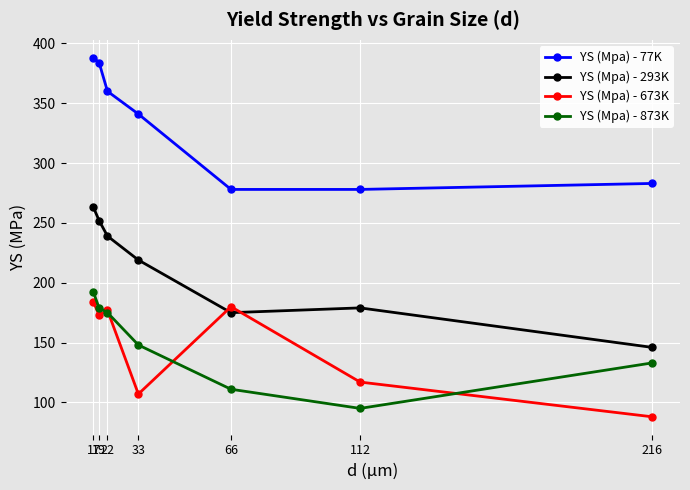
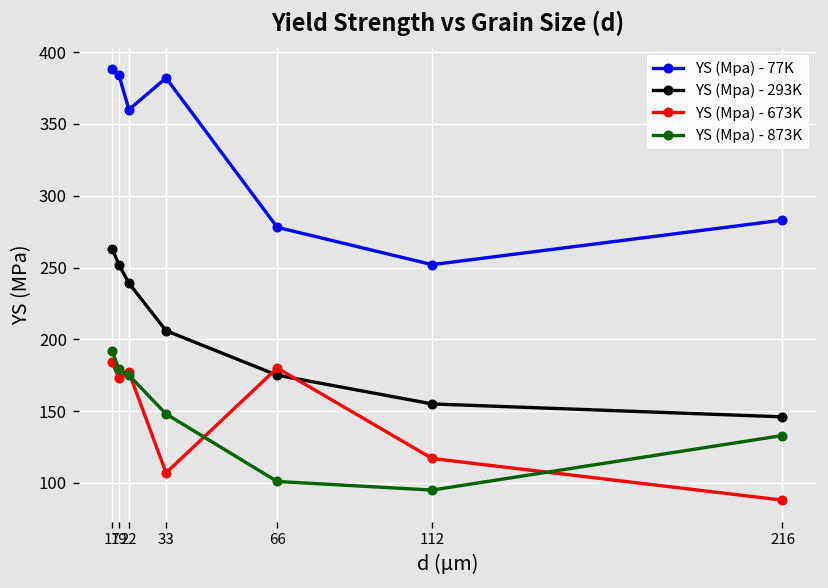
YS (Mpa) - 77K, 33: 341 -> 382
YS (Mpa) - 293K, 33: 219 -> 206
YS (Mpa) - 873K, 66: 111 -> 101
YS (Mpa) - 77K, 112: 278 -> 252
YS (Mpa) - 293K, 112: 179 -> 155
